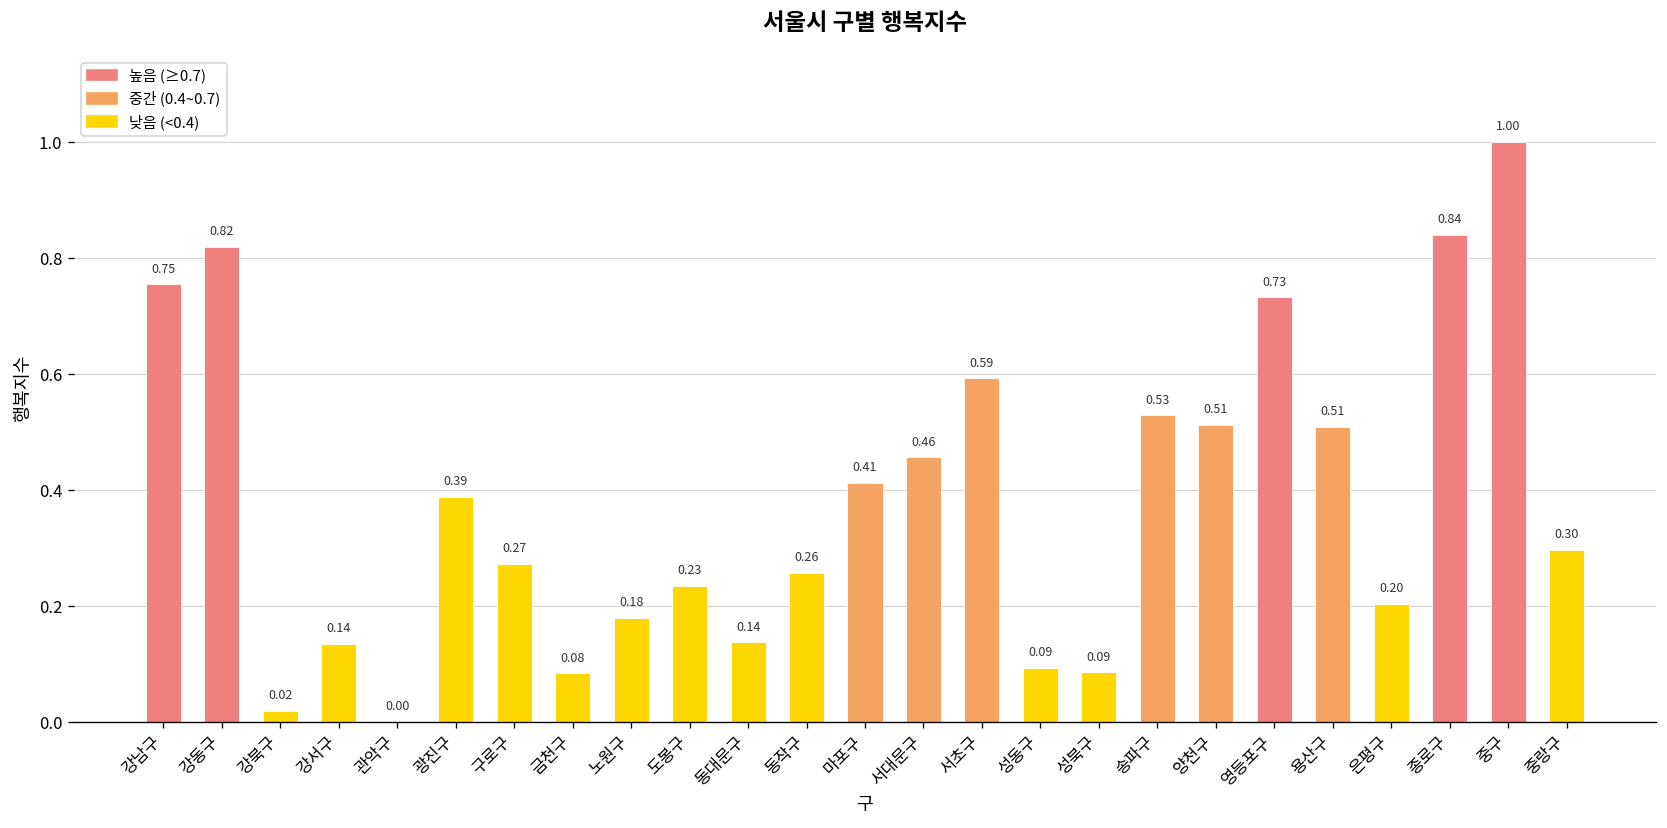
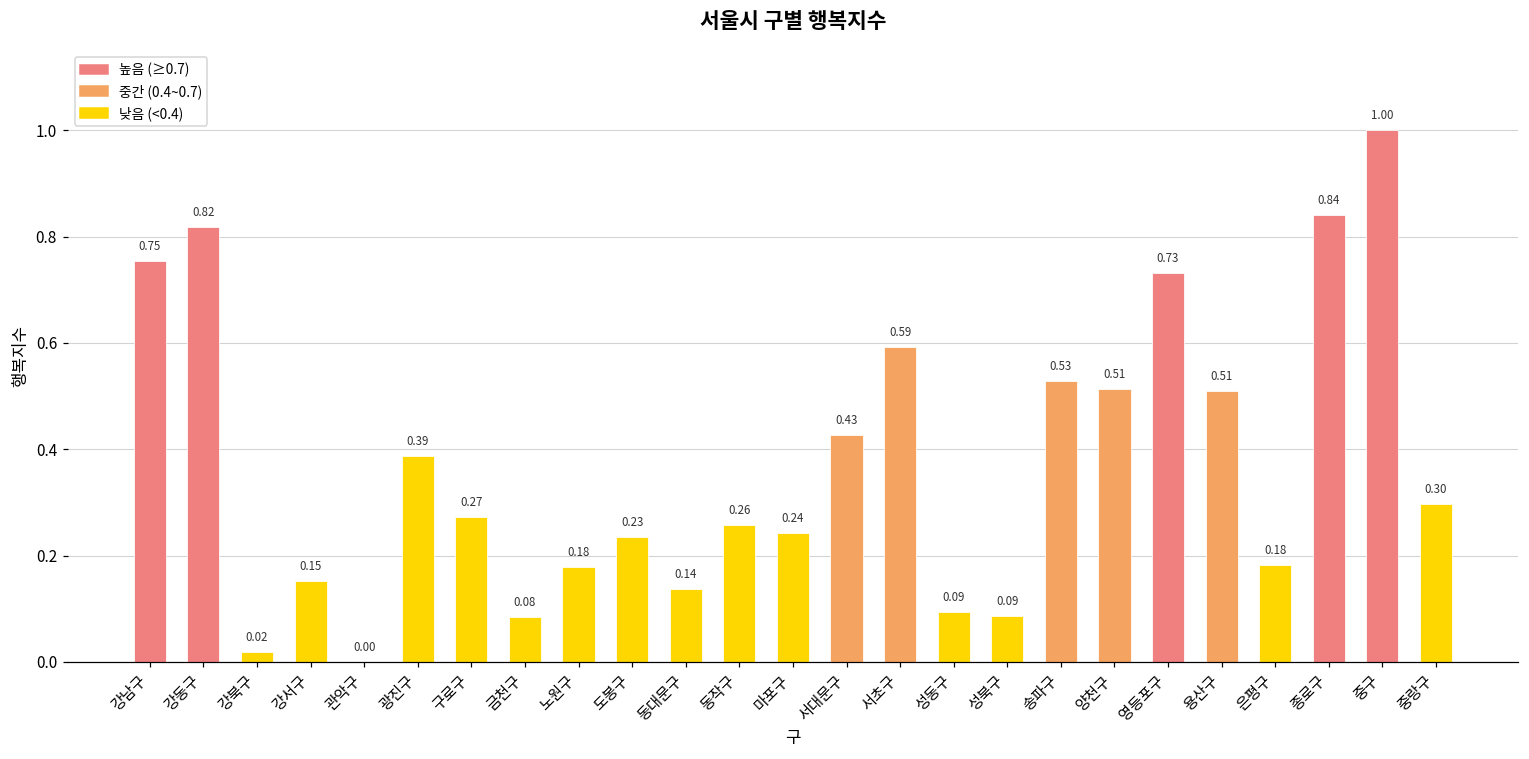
강서구: 0.14 -> 0.15
마포구: 0.41 -> 0.24
서대문구: 0.46 -> 0.43
은평구: 0.20 -> 0.18
